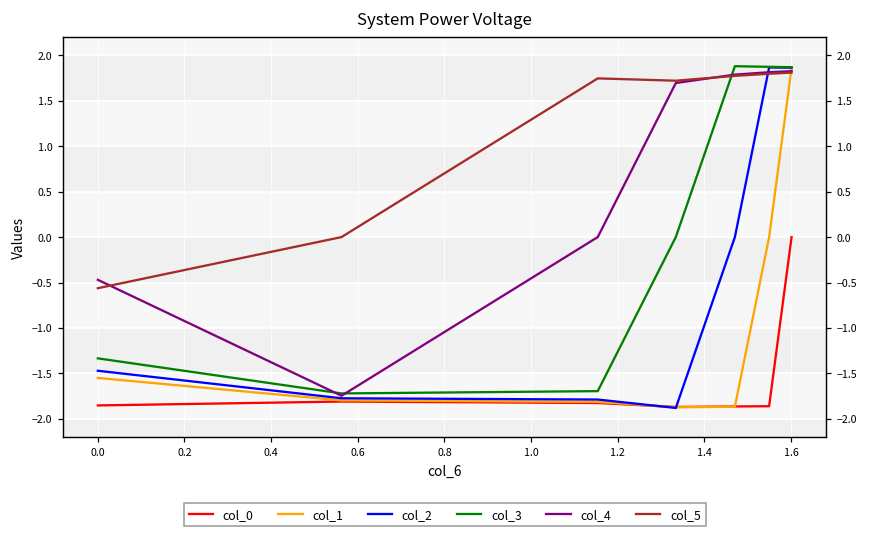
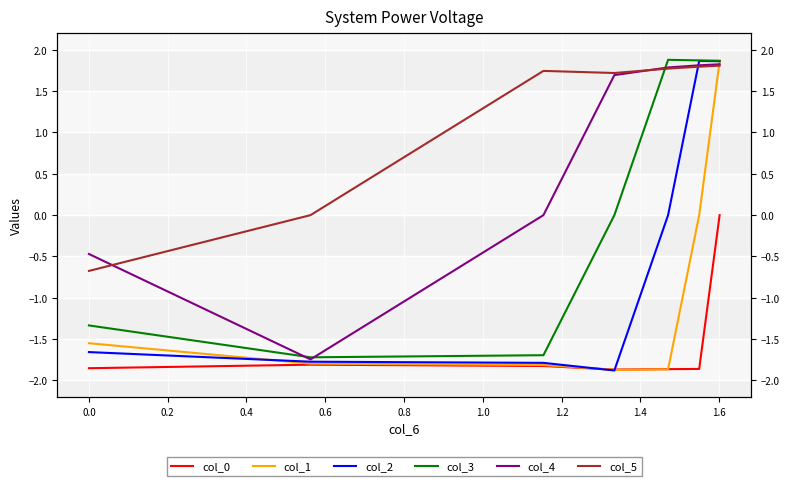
col_2, 0.0: -1.5 -> -1.7
col_5, 0.0: -0.6 -> -0.7
